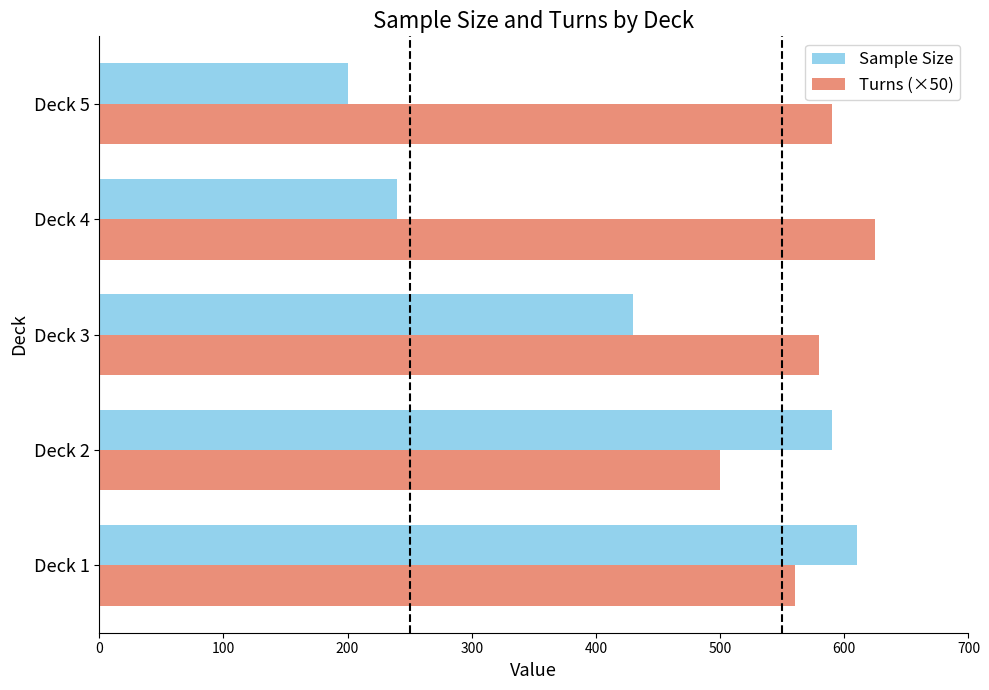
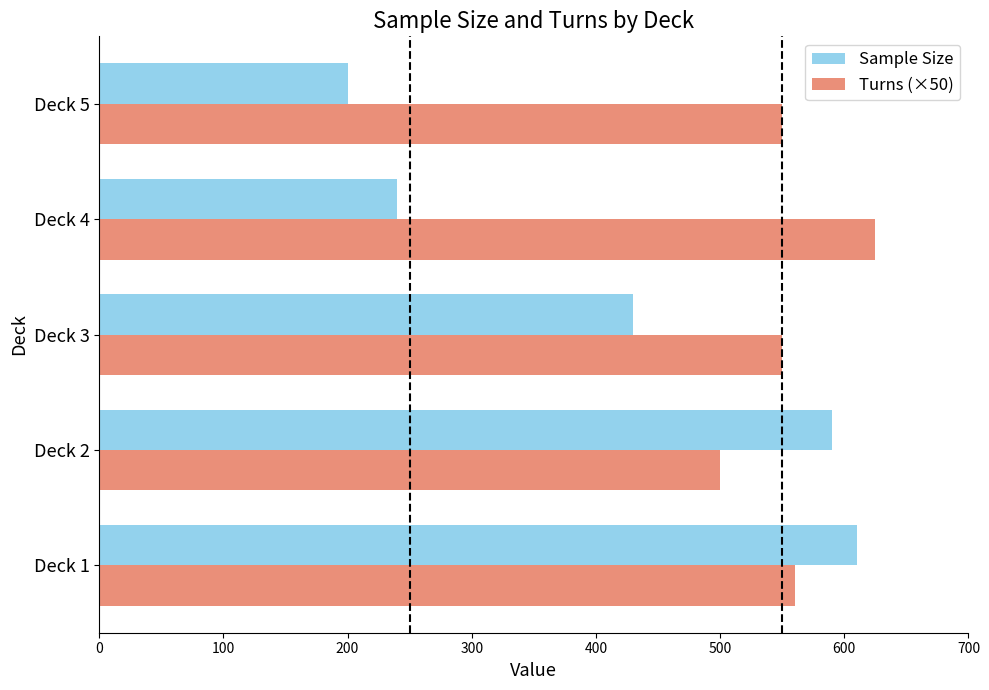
Turns (×50), Deck 5: 590 -> 550
Turns (×50), Deck 3: 580 -> 550
